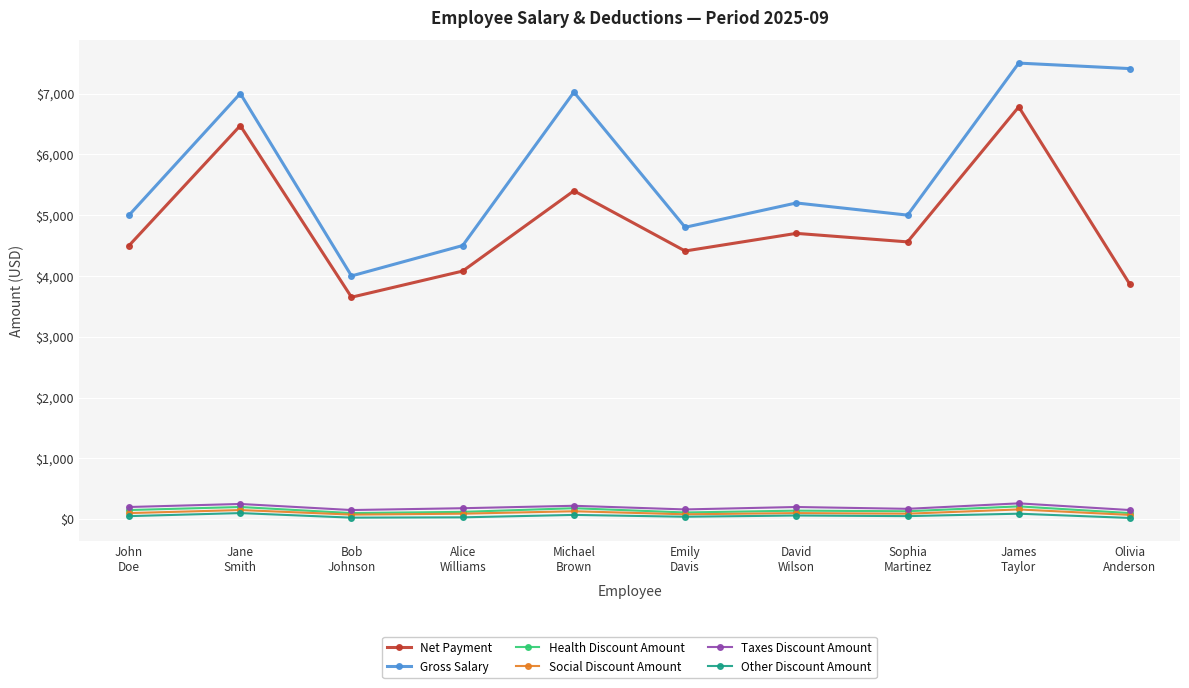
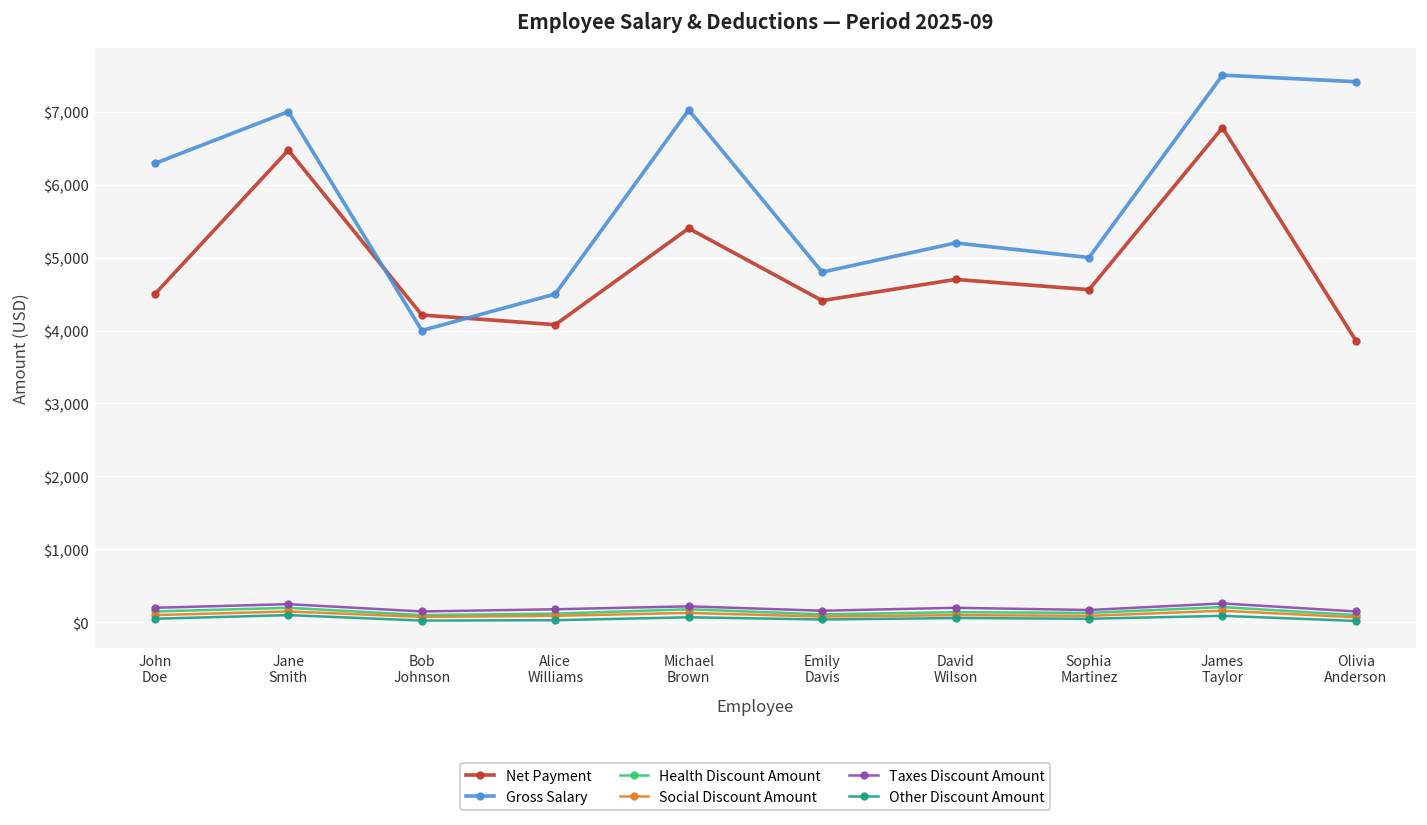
Gross Salary, John Doe: $5,000 -> $6,300
Net Payment, Bob Johnson: $3,700 -> $4,200
